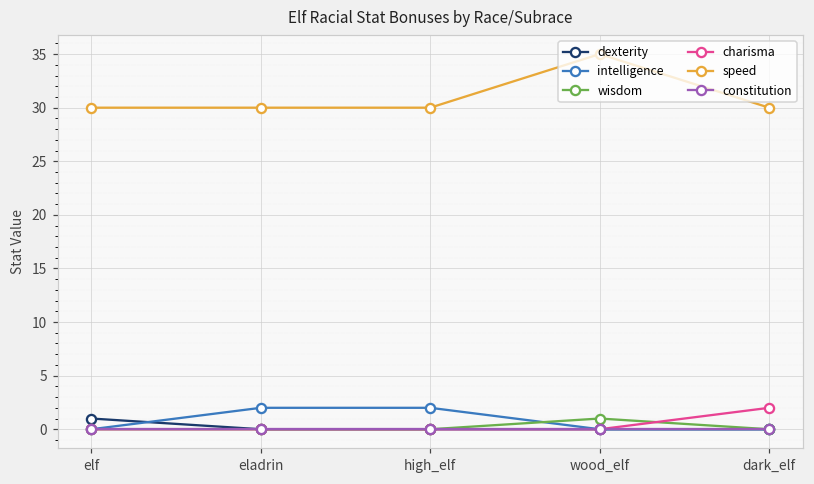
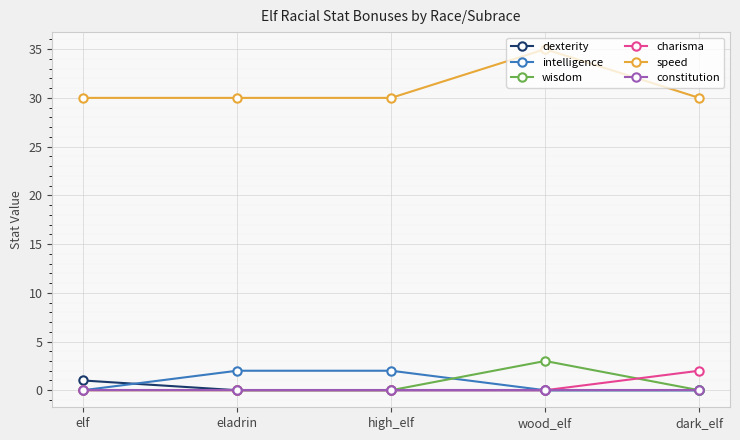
wisdom, wood_elf: 1 -> 3
